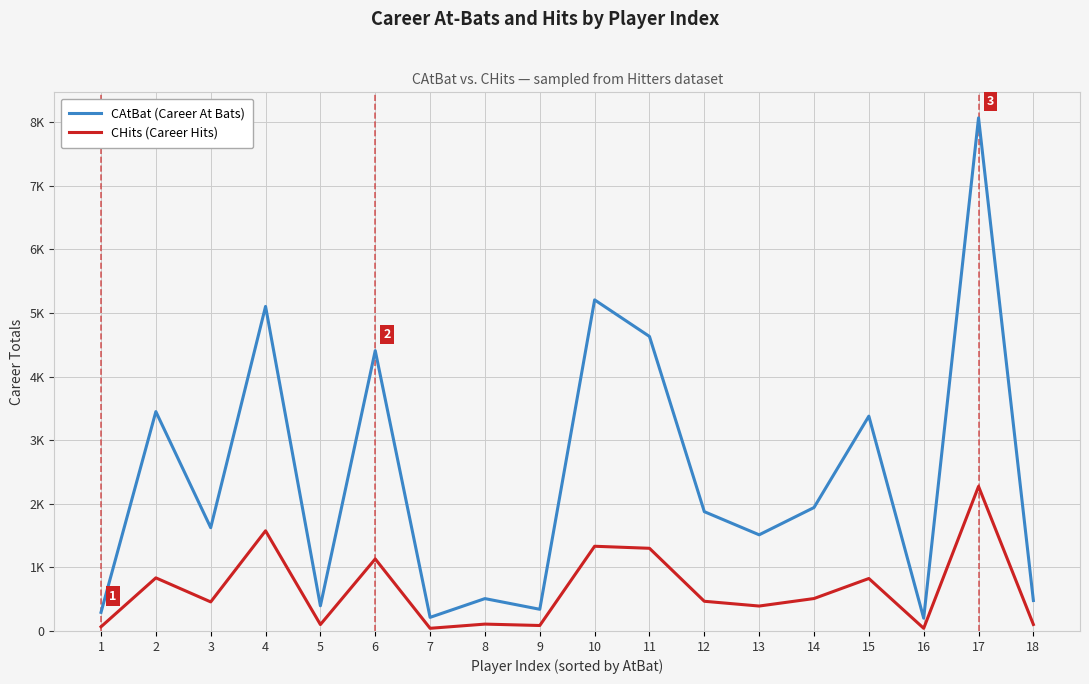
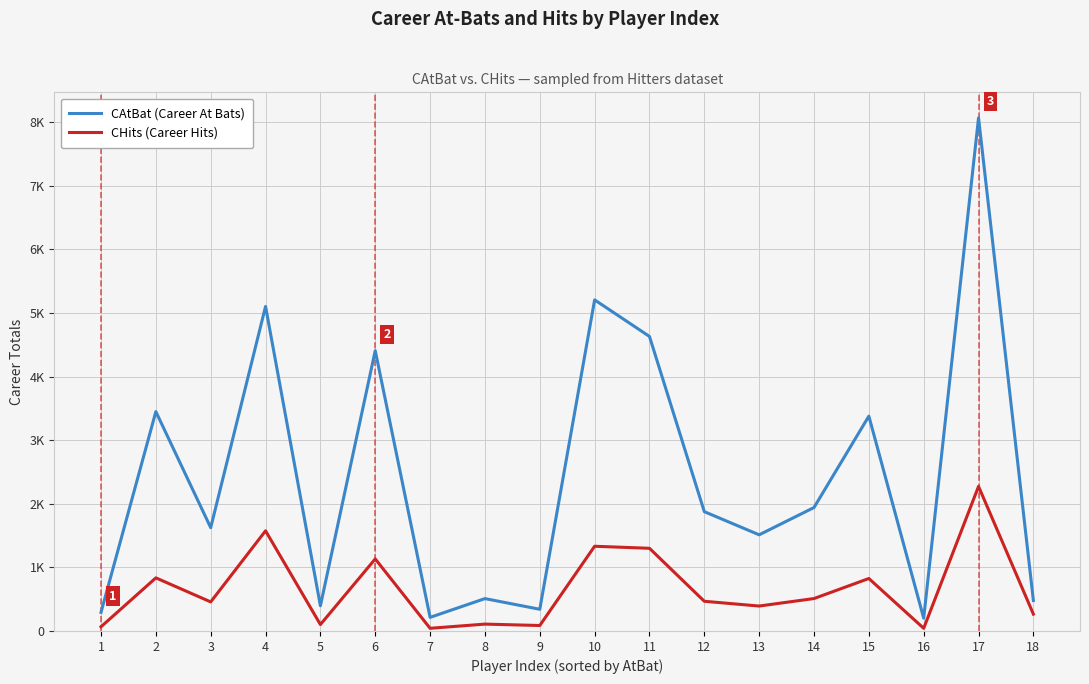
CHits (Career Hits), 18: 100 -> 300
